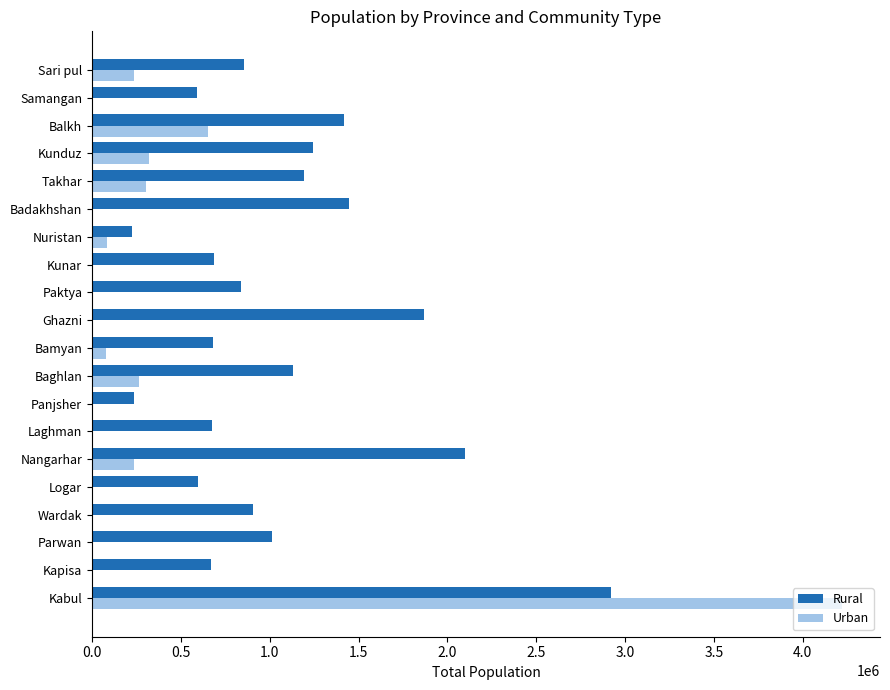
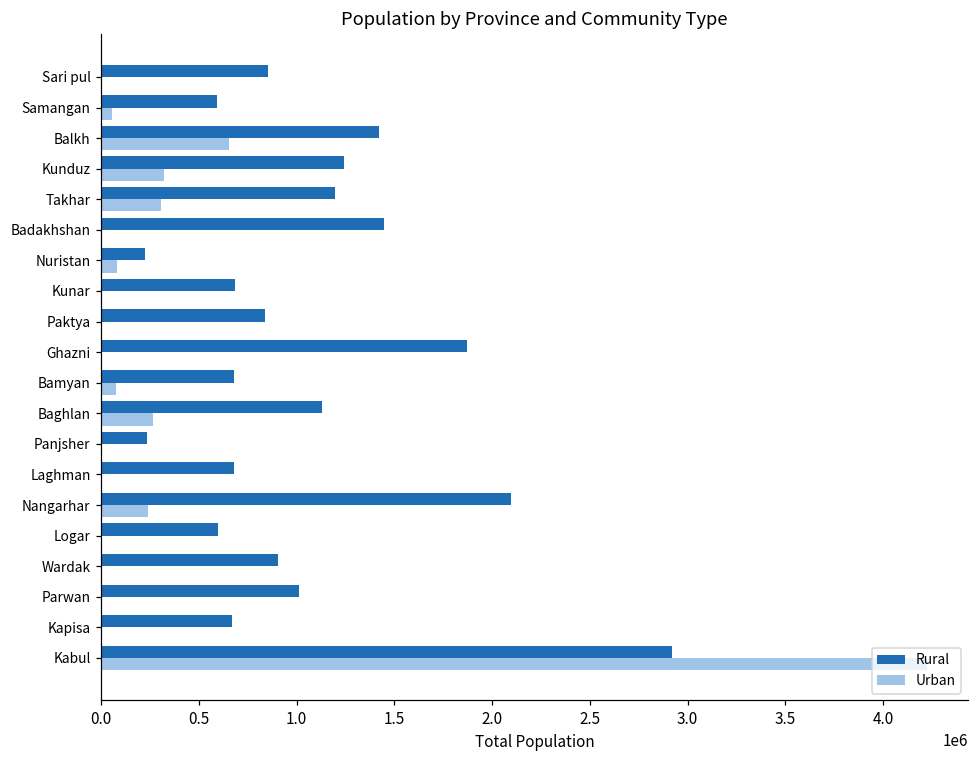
Urban, Sari pul: 240000 -> 0
Urban, Samangan: 0 -> 60000
